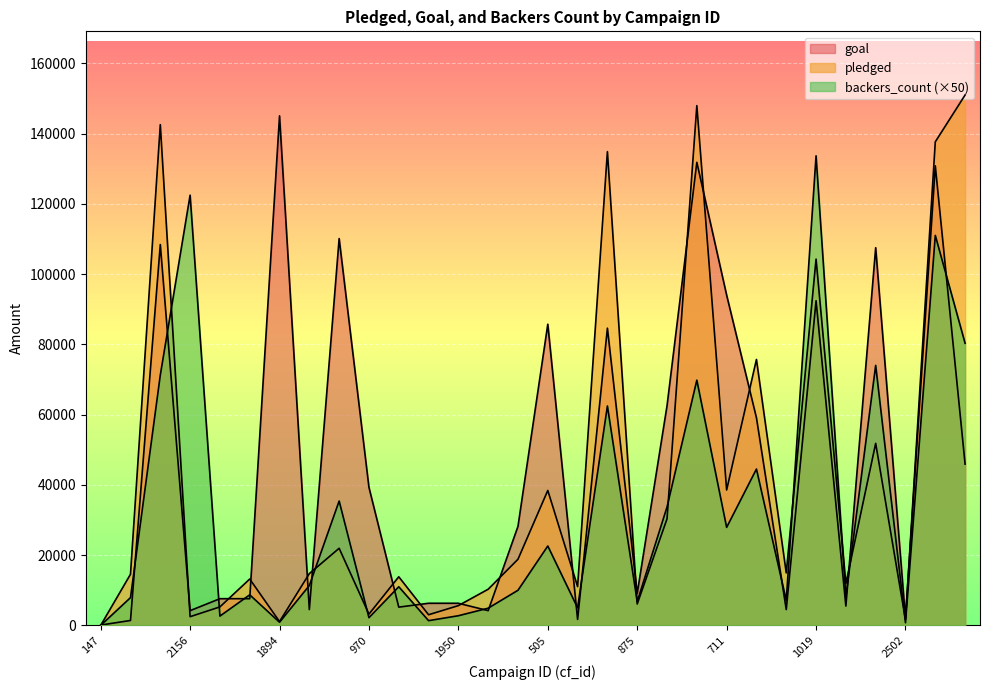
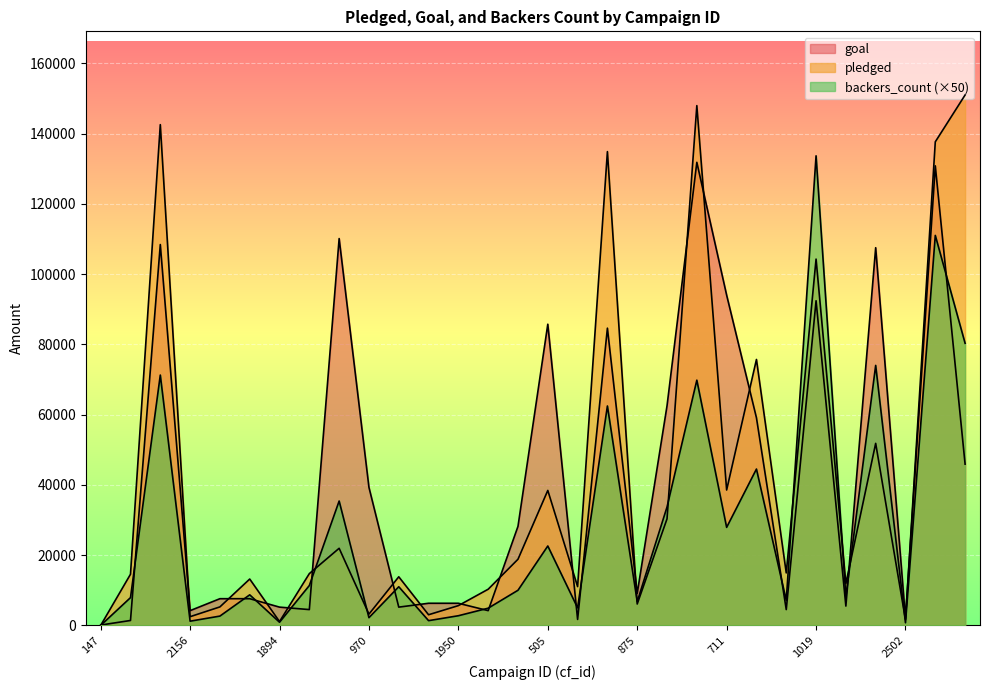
backers_count (×50), 2156: 122000 -> 1000
goal, 1894: 145000 -> 5000
